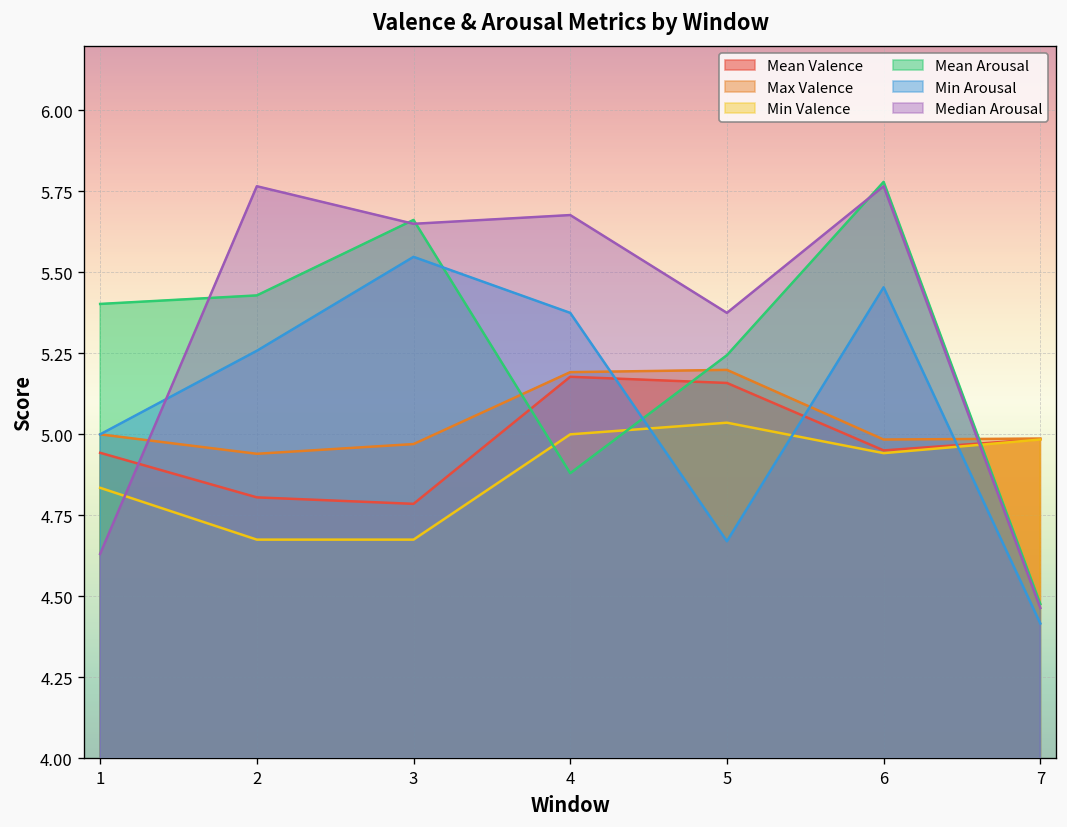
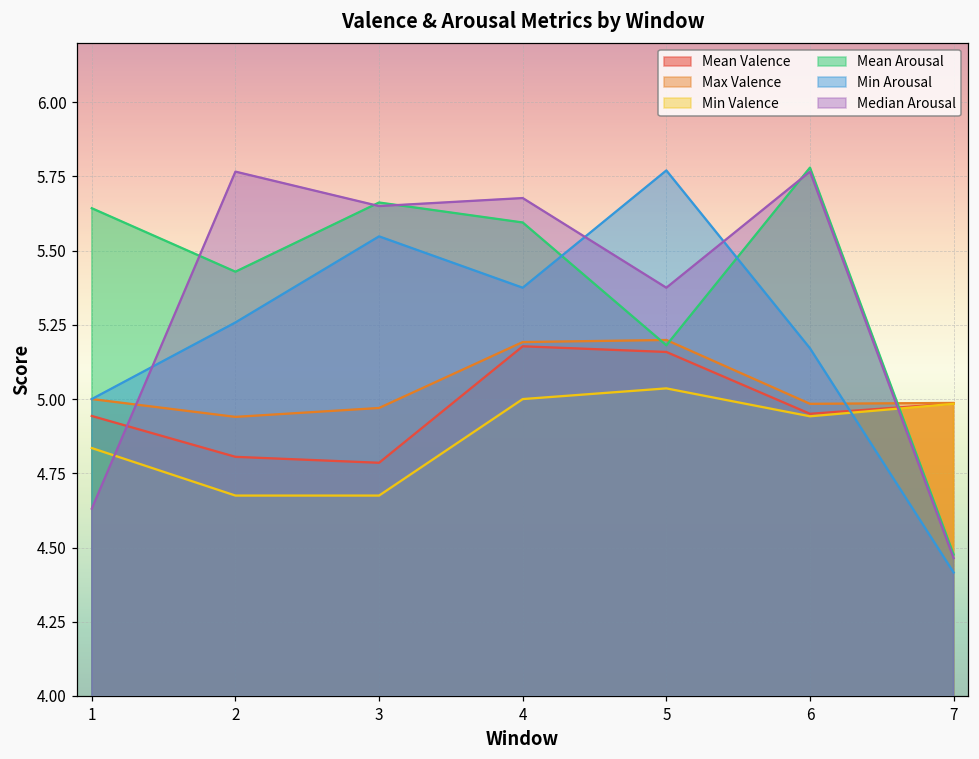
Mean Arousal, 1: 5.40 -> 5.64
Mean Arousal, 4: 4.88 -> 5.59
Mean Arousal, 5: 5.24 -> 5.18
Min Arousal, 5: 4.67 -> 5.77
Min Arousal, 6: 5.45 -> 5.17
